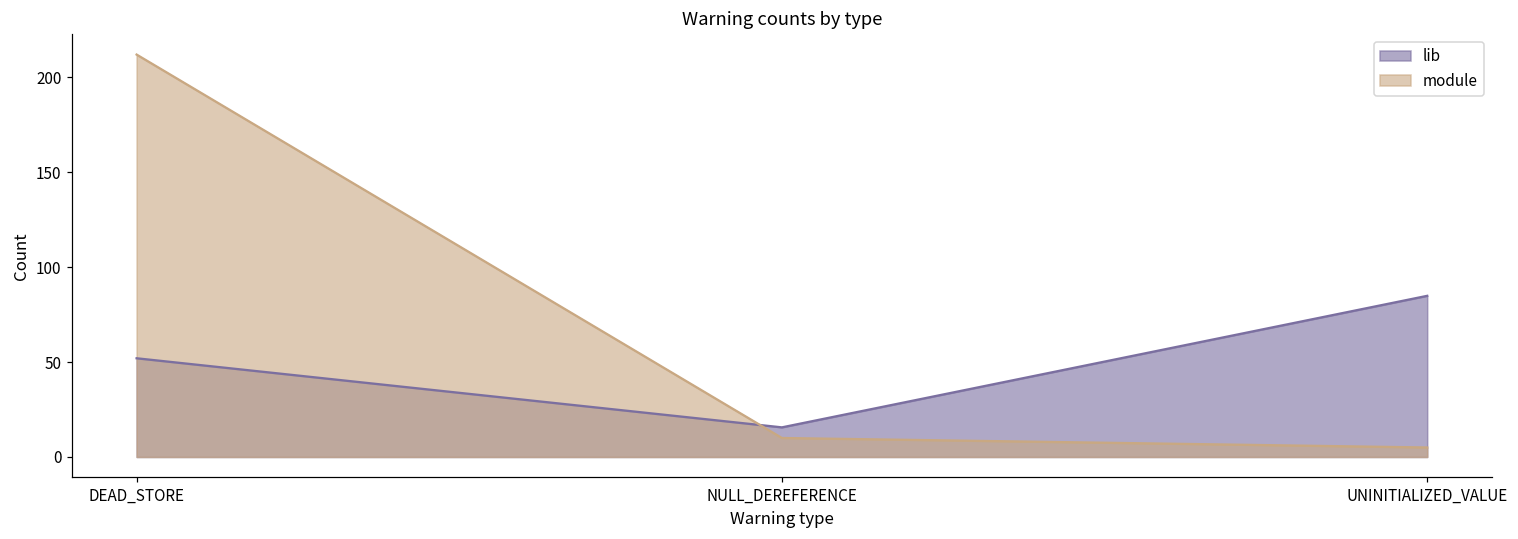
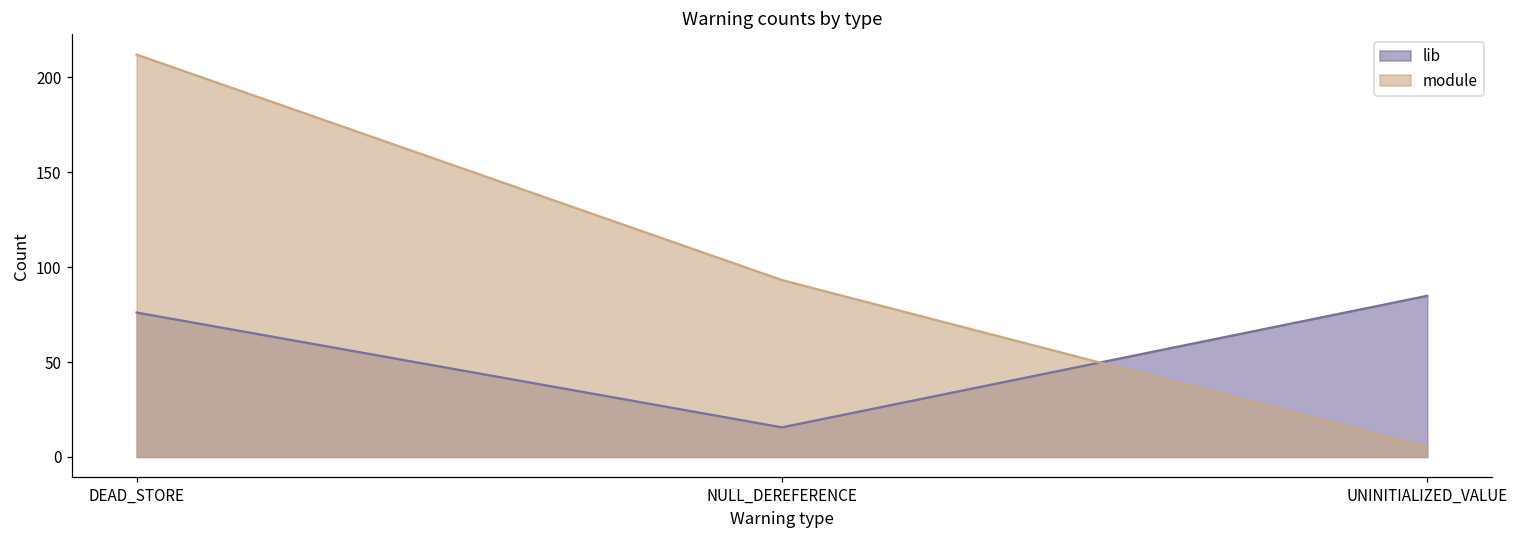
lib, DEAD_STORE: 52 -> 76
module, NULL_DEREFERENCE: 10 -> 93
